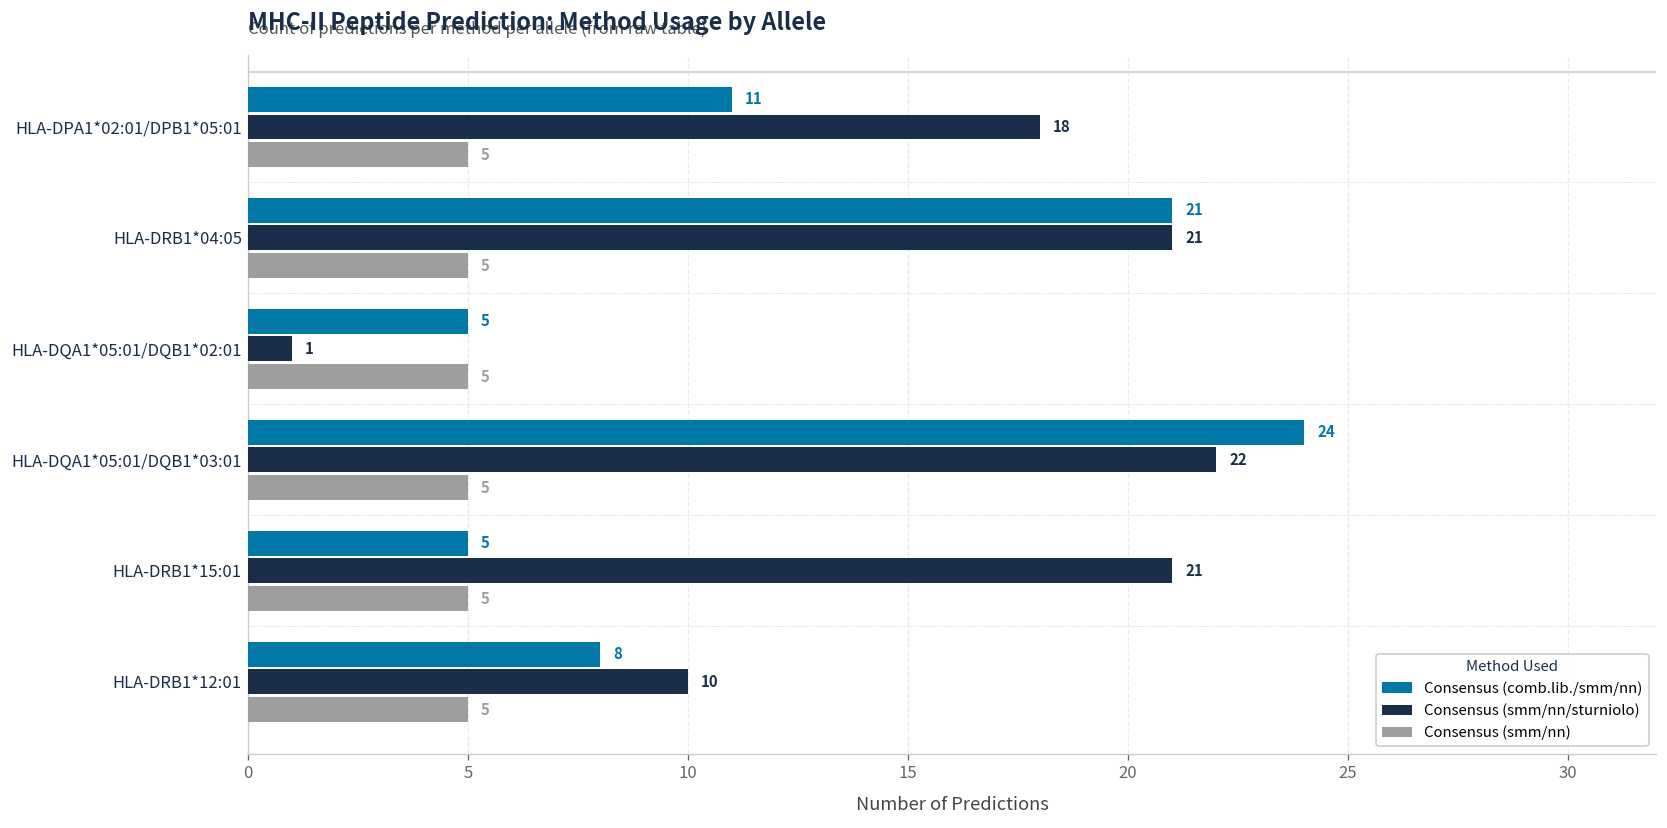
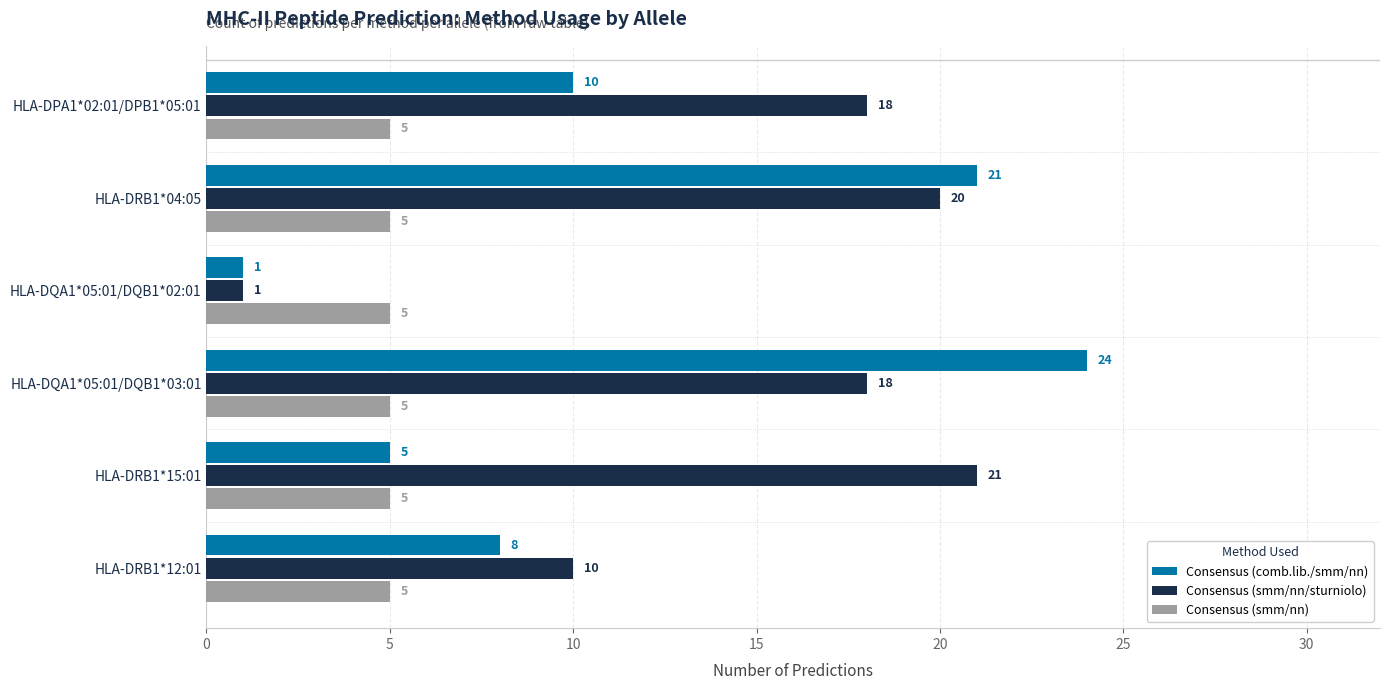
Consensus (comb.lib./smm/nn), HLA-DPA1*02:01/DPB1*05:01: 11 -> 10
Consensus (smm/nn/sturniolo), HLA-DRB1*04:05: 21 -> 20
Consensus (comb.lib./smm/nn), HLA-DQA1*05:01/DQB1*02:01: 5 -> 1
Consensus (smm/nn/sturniolo), HLA-DQA1*05:01/DQB1*03:01: 22 -> 18
